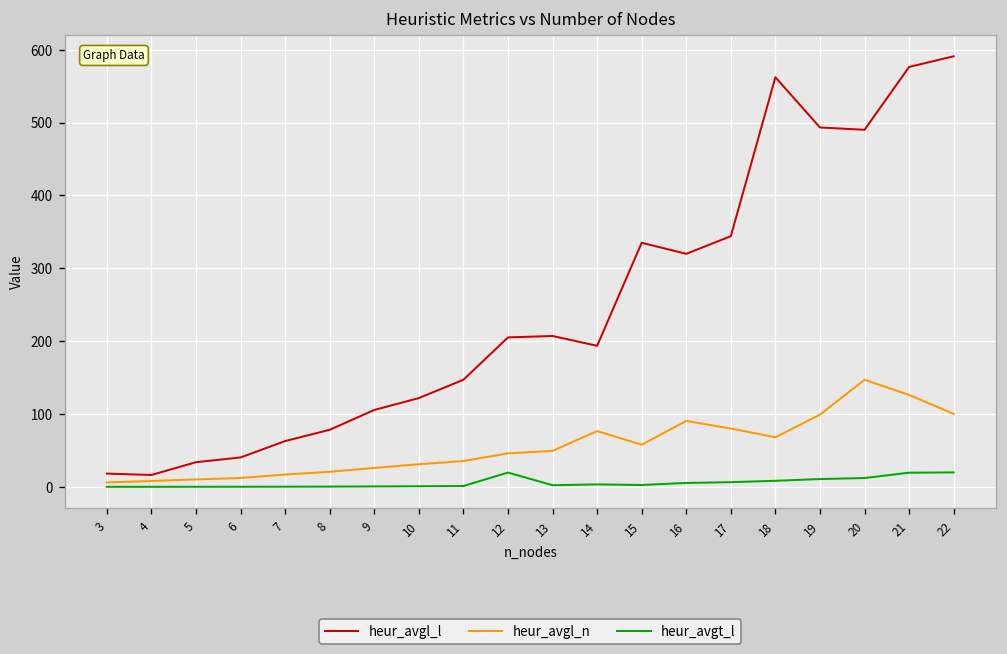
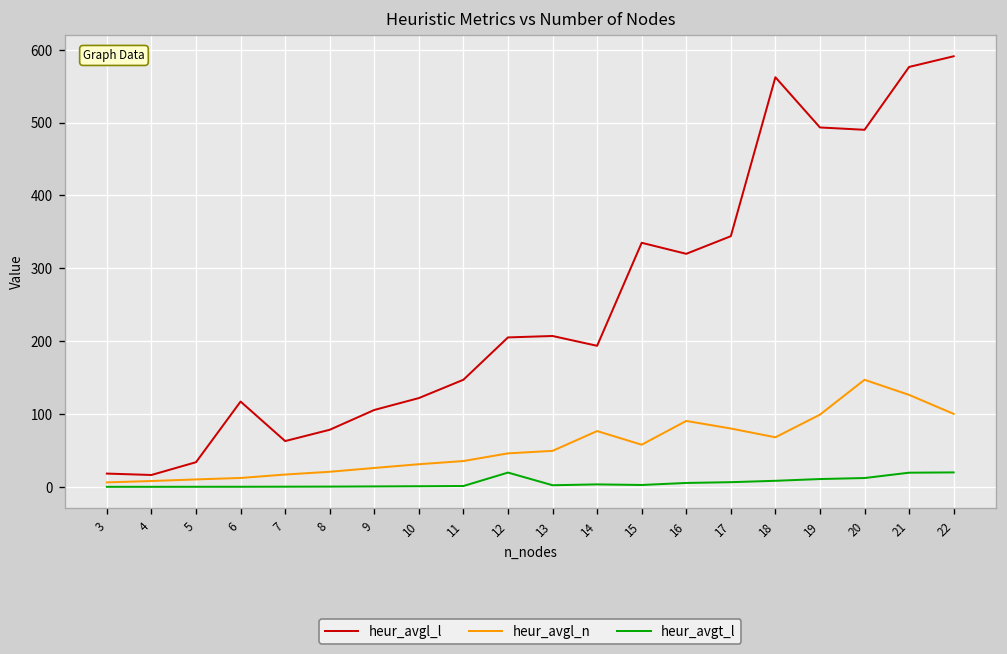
heur_avgl_l, 6: 40 -> 120
